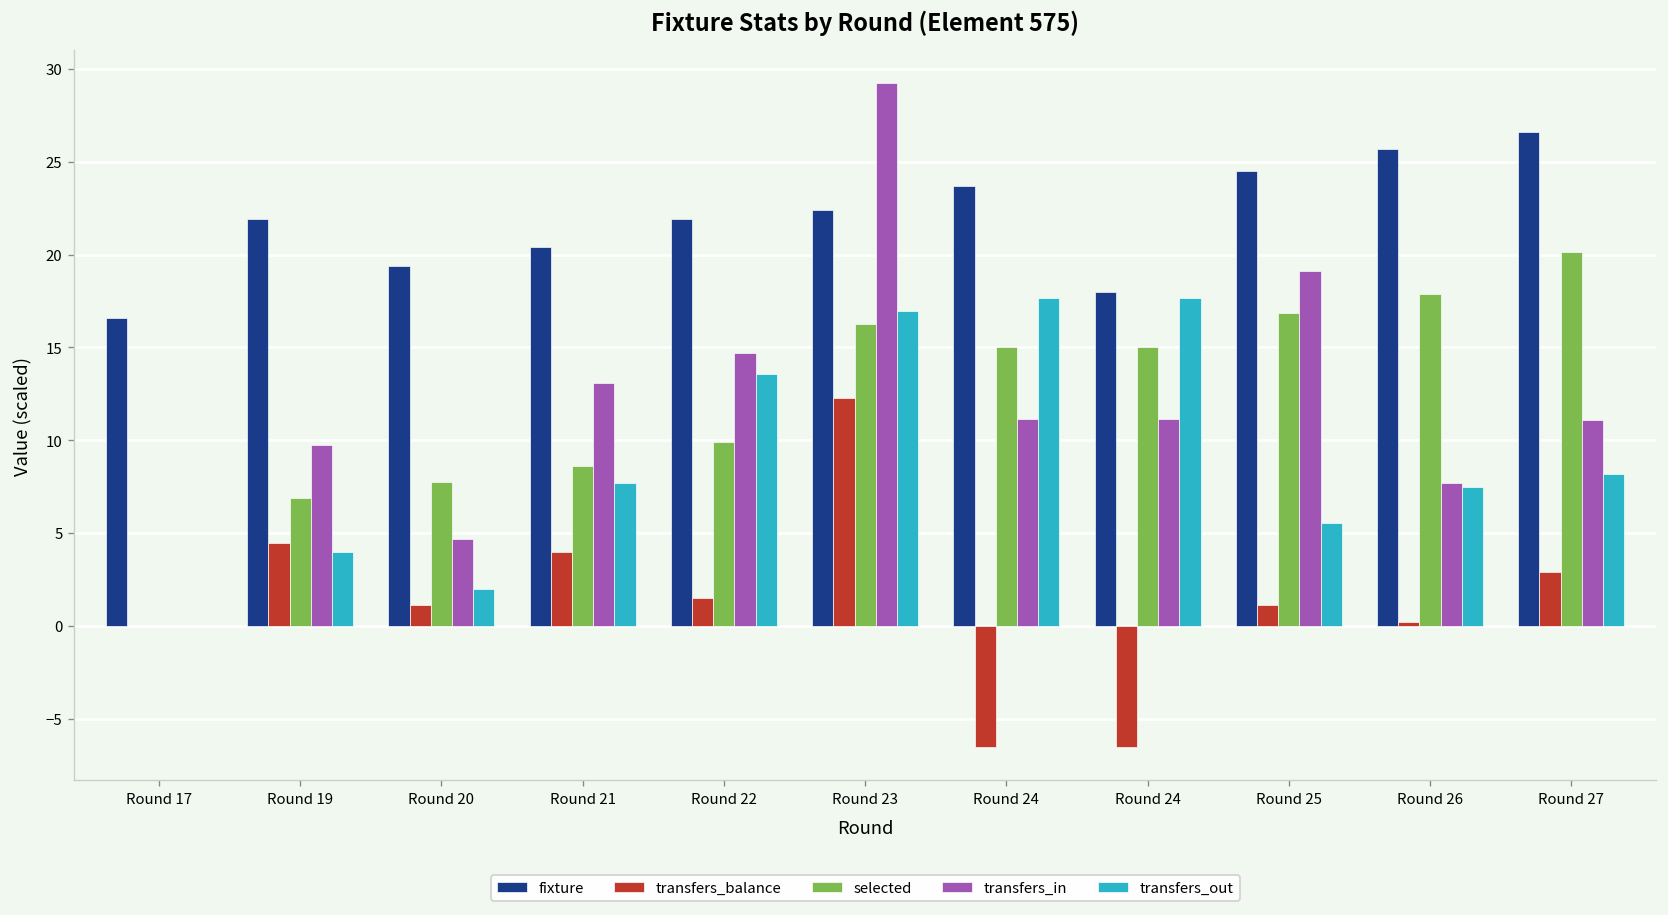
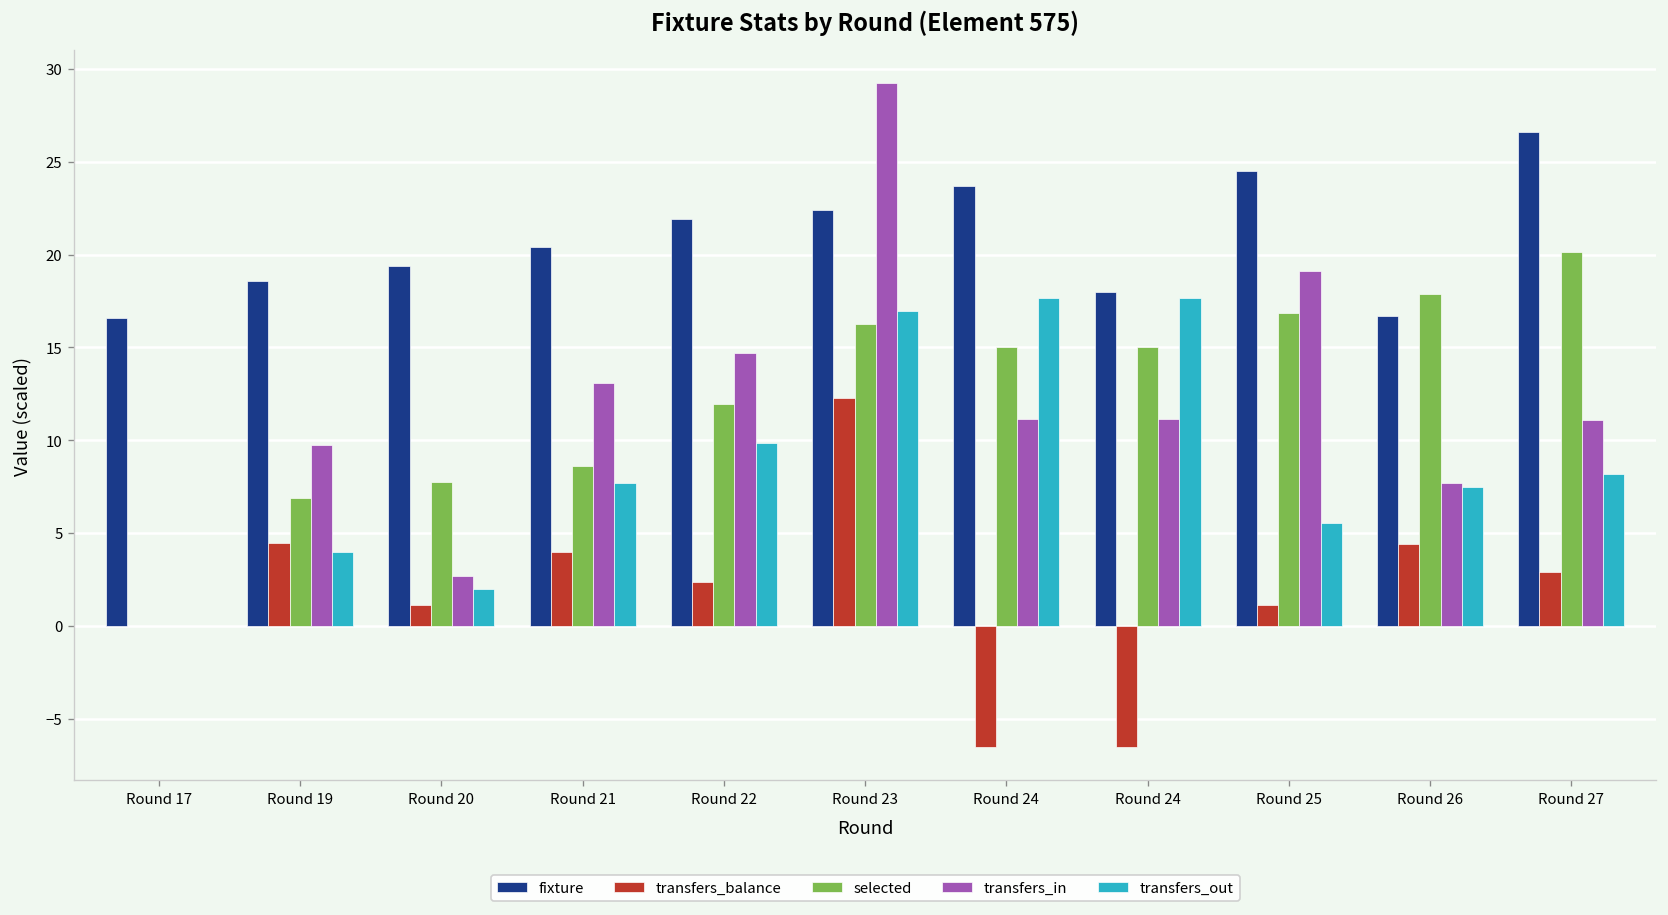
fixture, Round 19: 21.9 -> 18.6
transfers_in, Round 20: 4.7 -> 2.7
transfers_balance, Round 22: 1.5 -> 2.4
selected, Round 22: 9.9 -> 12.0
transfers_out, Round 22: 13.6 -> 9.8
fixture, Round 26: 25.7 -> 16.7
transfers_balance, Round 26: 0.2 -> 4.4
